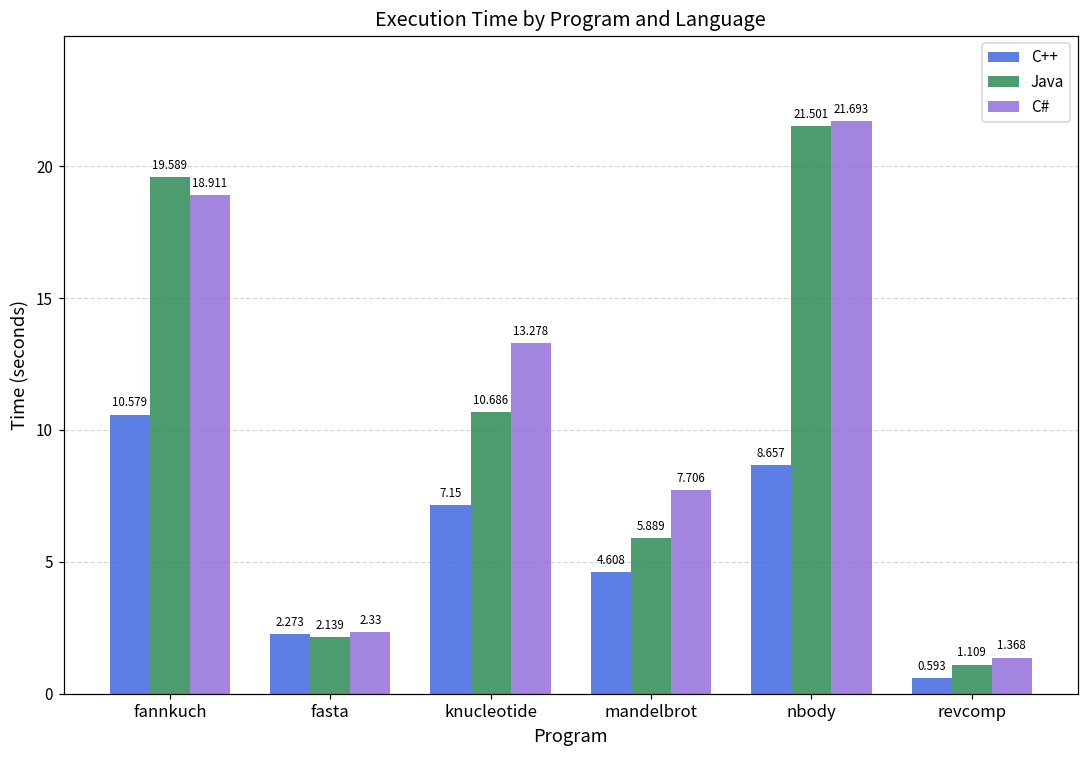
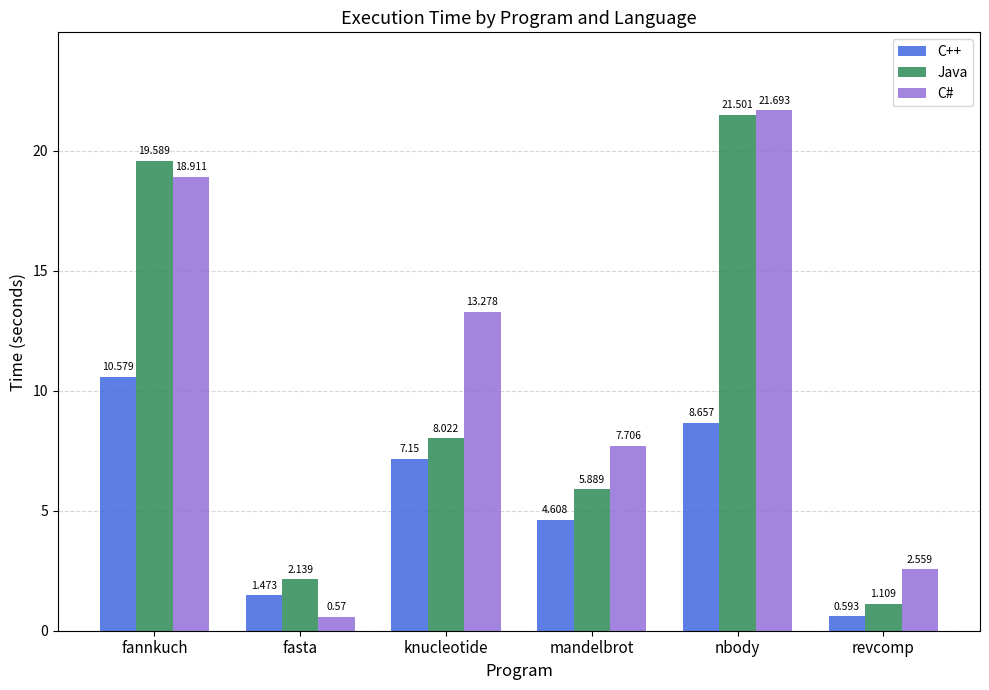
C++, fasta: 2.273 -> 1.473
C#, fasta: 2.33 -> 0.57
Java, knucleotide: 10.686 -> 8.022
C#, revcomp: 1.368 -> 2.559
